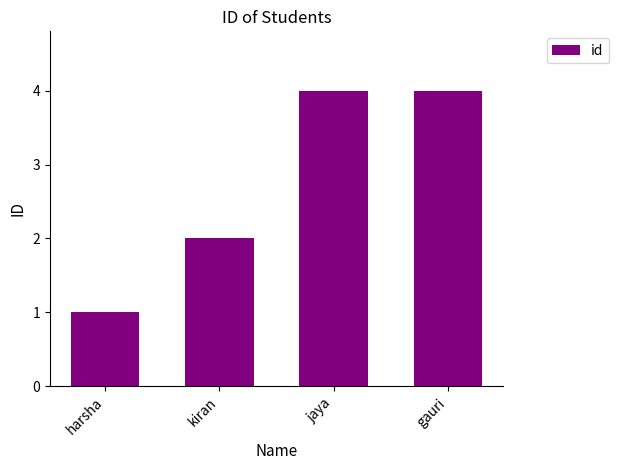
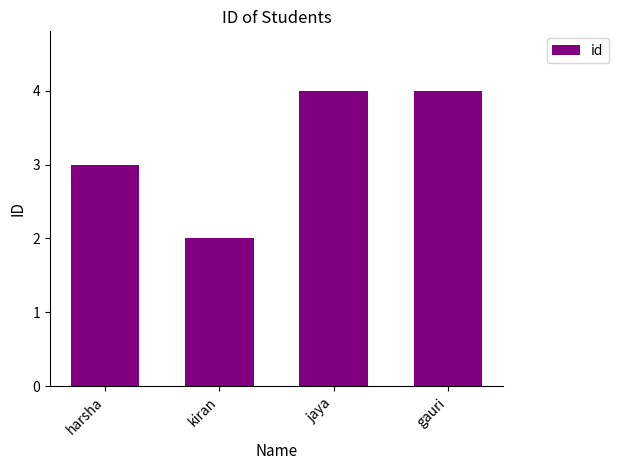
harsha: 1 -> 3
